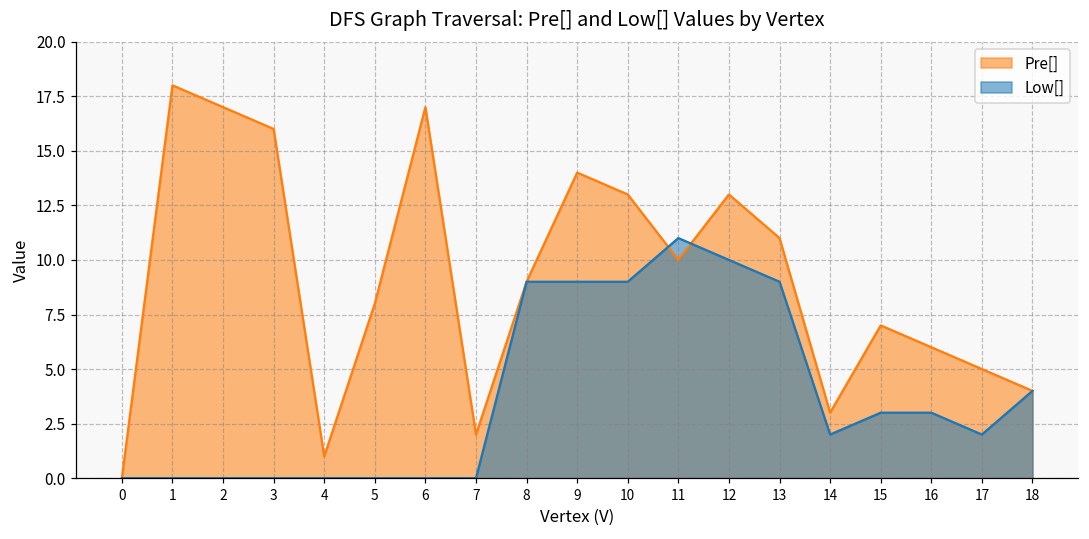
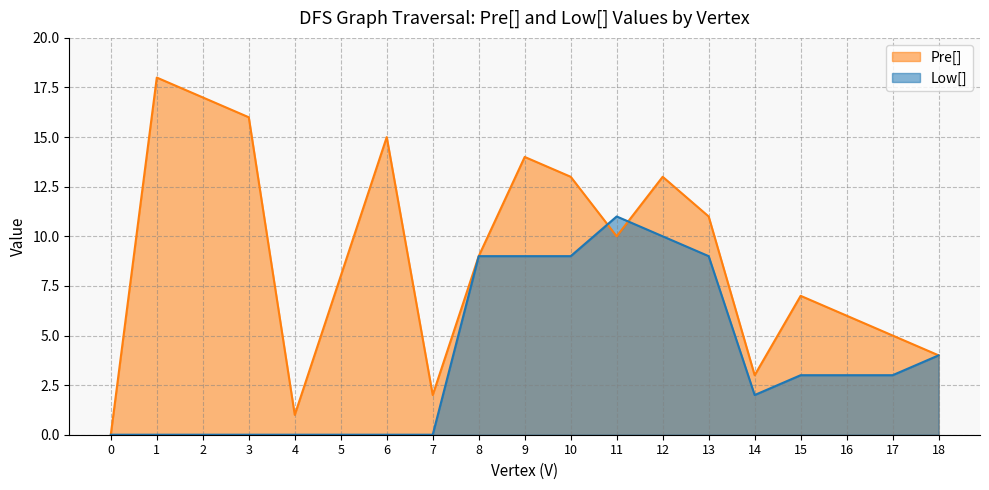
Pre[], 6: 17 -> 15
Low[], 17: 2 -> 3
